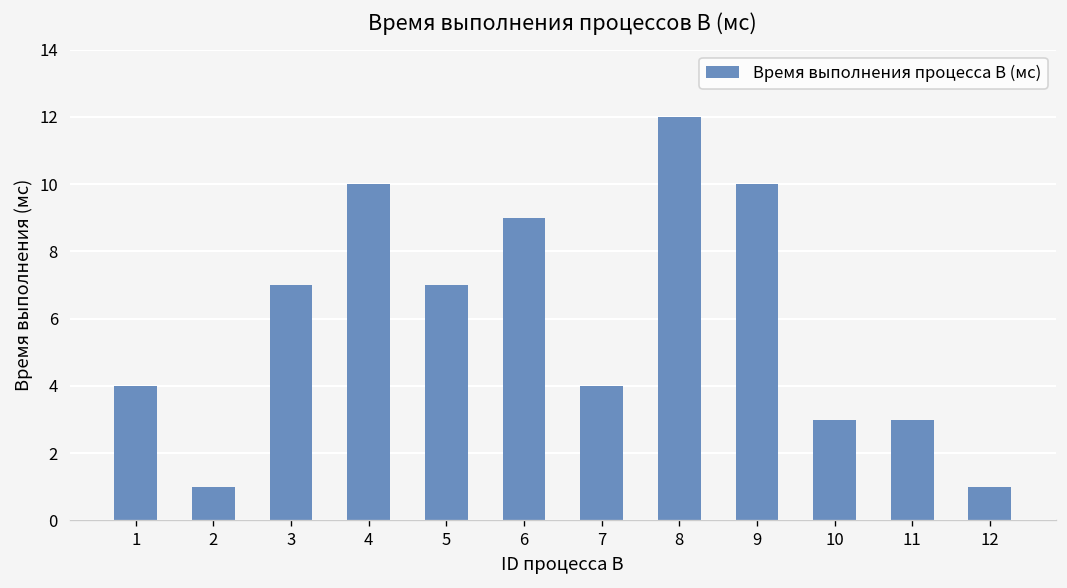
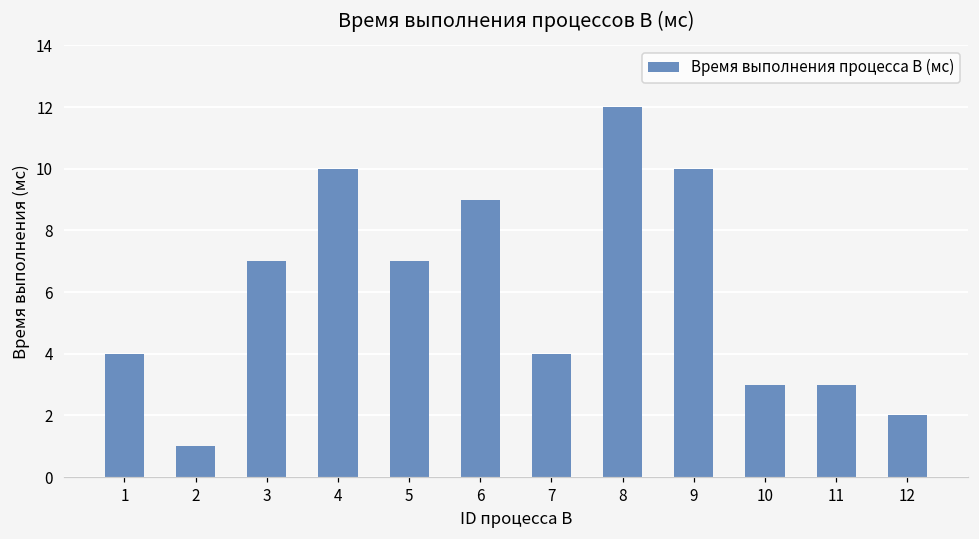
12: 1 -> 2
